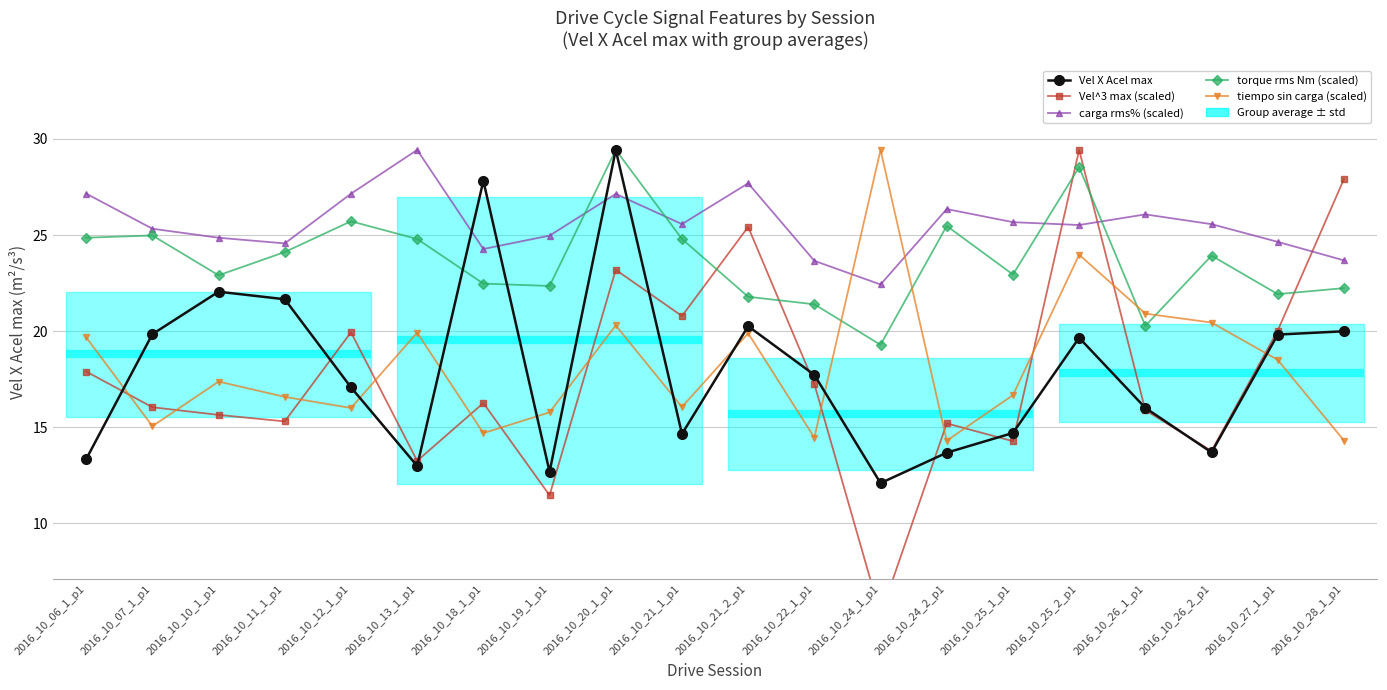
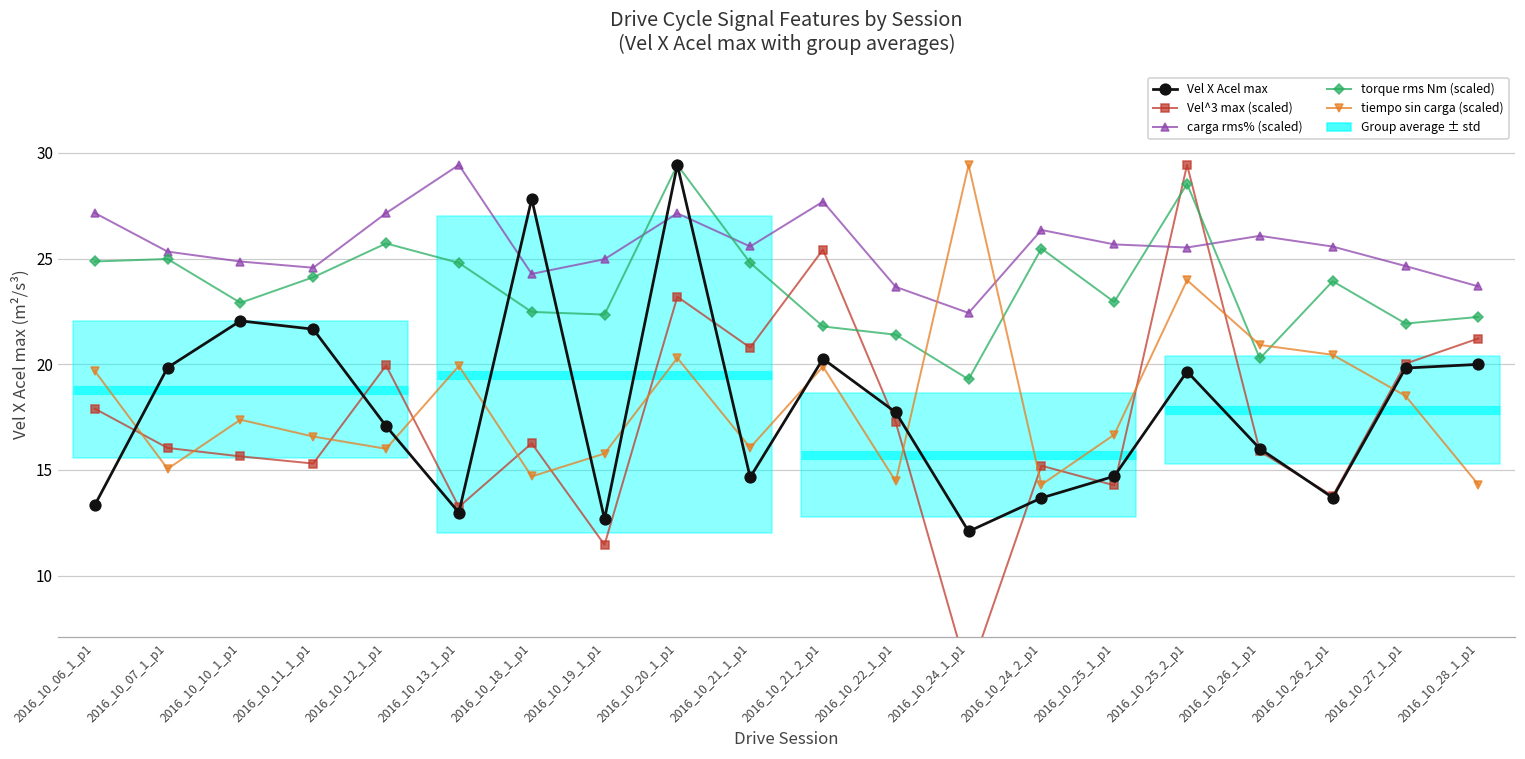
Vel^3 max (scaled), 2016_10_28_1_p1: 27.9 -> 21.2
